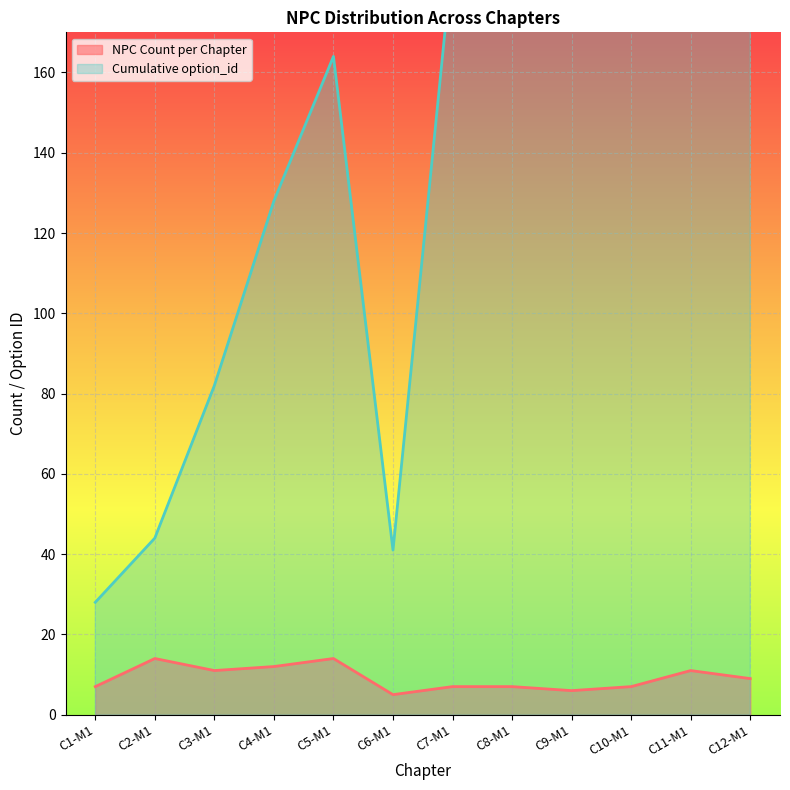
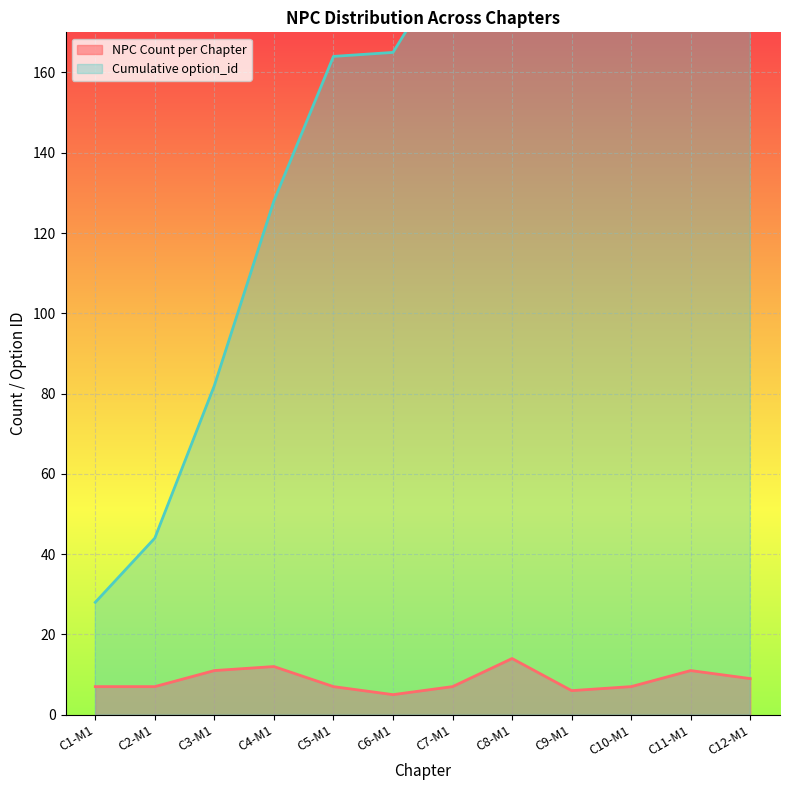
NPC Count per Chapter, C2-M1: 14 -> 7
NPC Count per Chapter, C5-M1: 14 -> 7
Cumulative option_id, C6-M1: 41 -> 165
NPC Count per Chapter, C8-M1: 7 -> 14
